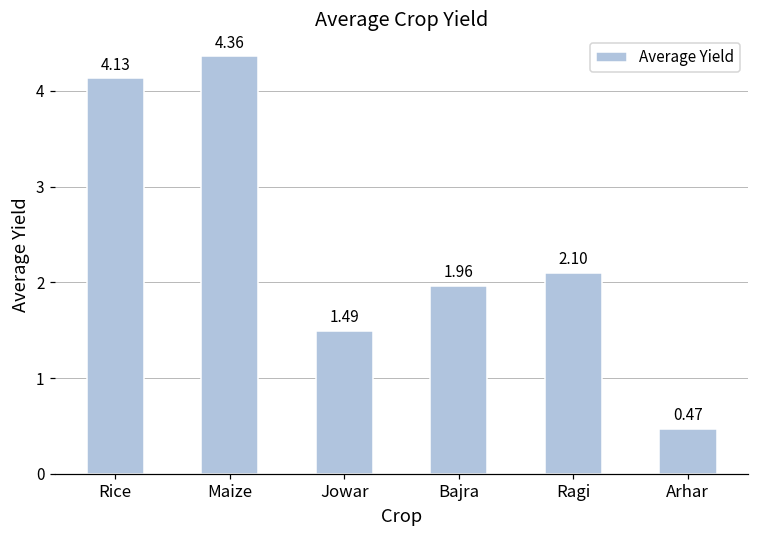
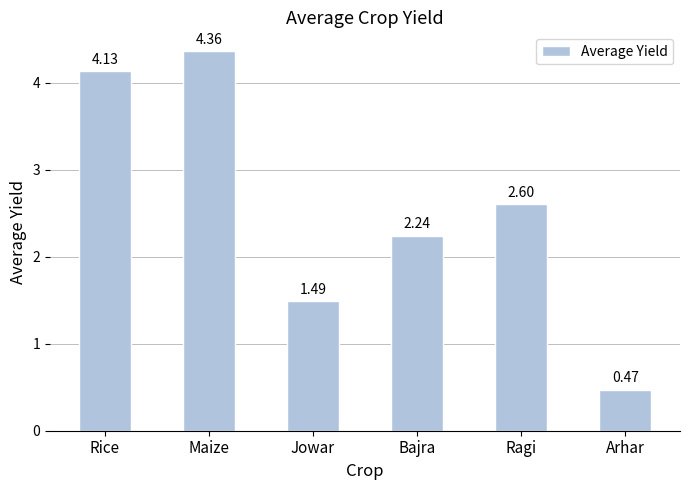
Bajra: 1.96 -> 2.24
Ragi: 2.10 -> 2.60
